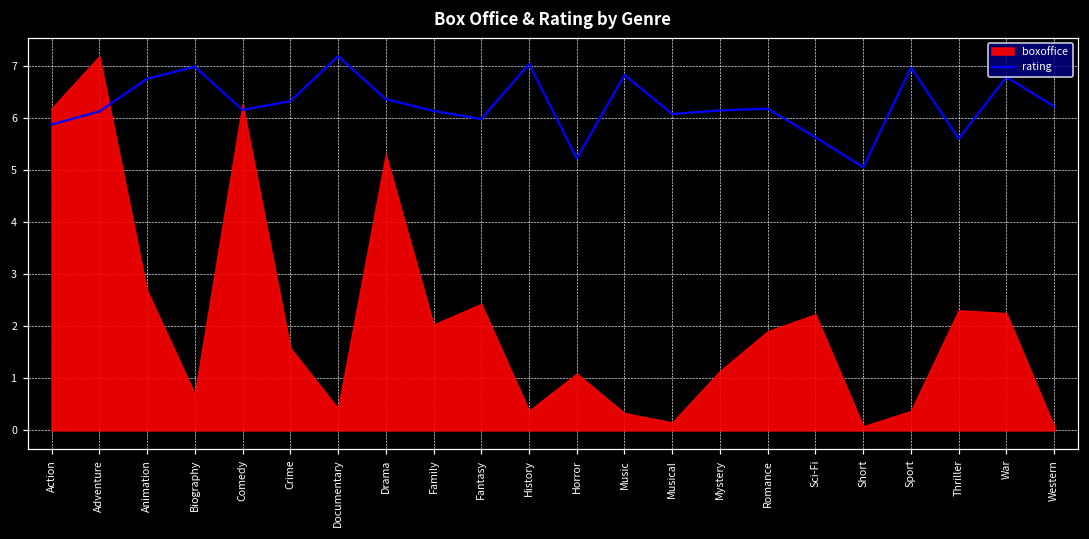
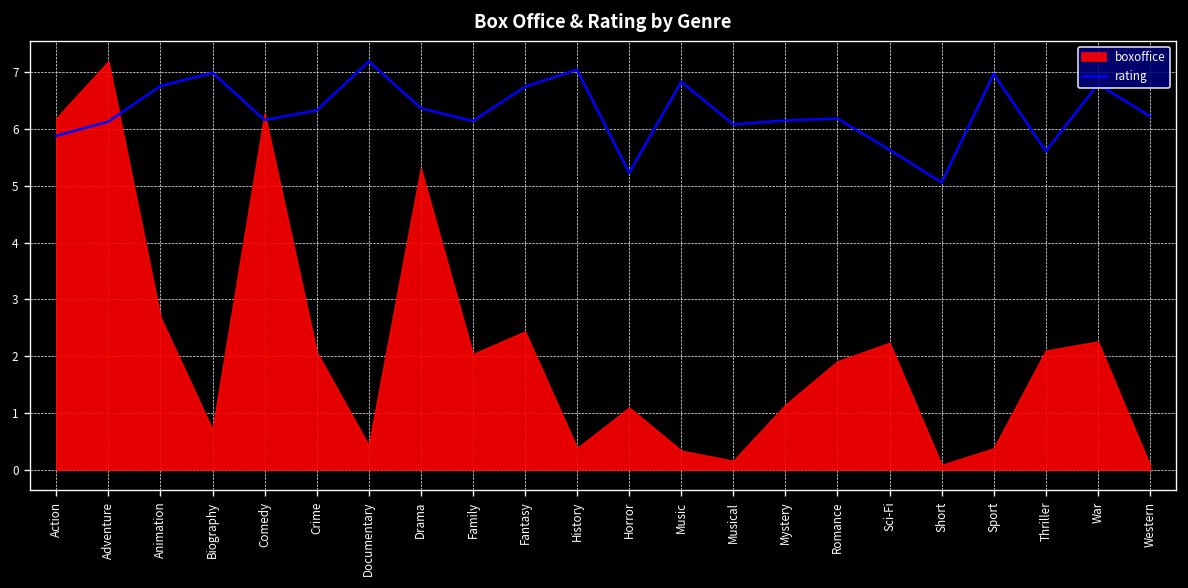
boxoffice, Crime: 1.6 -> 2.1
rating, Fantasy: 6.0 -> 6.7
boxoffice, Thriller: 2.3 -> 2.1
